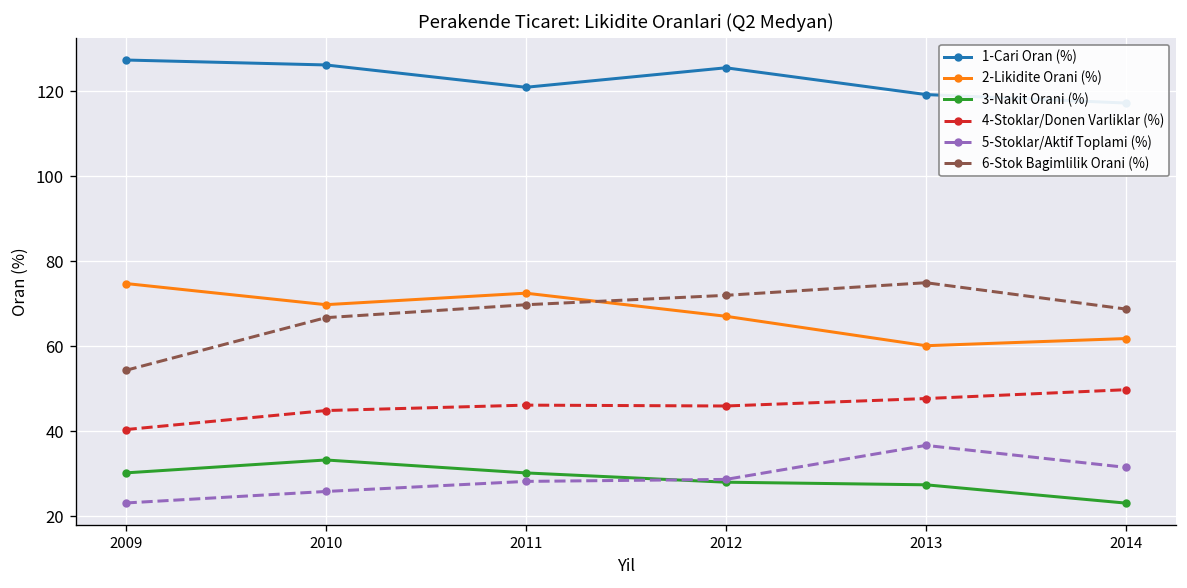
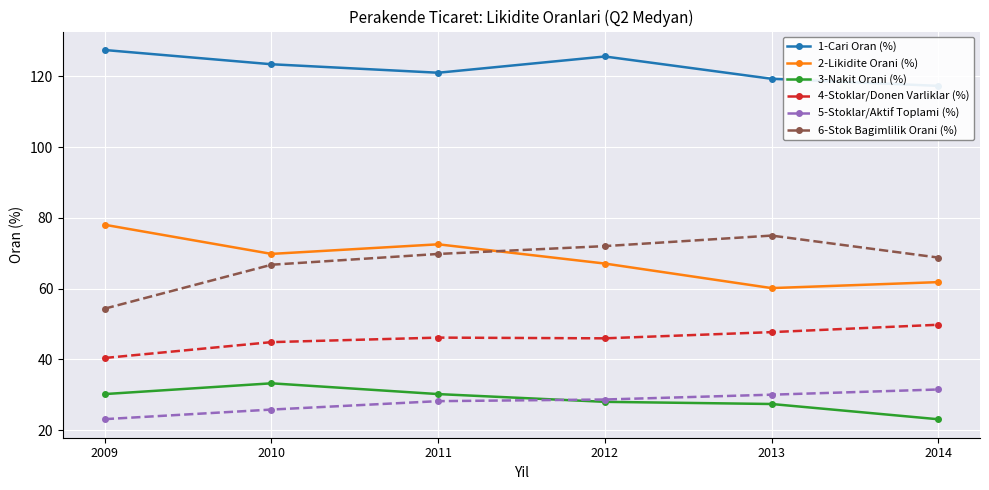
2-Likidite Orani (%), 2009: 75 -> 78
1-Cari Oran (%), 2010: 126 -> 123
5-Stoklar/Aktif Toplami (%), 2013: 37 -> 30
